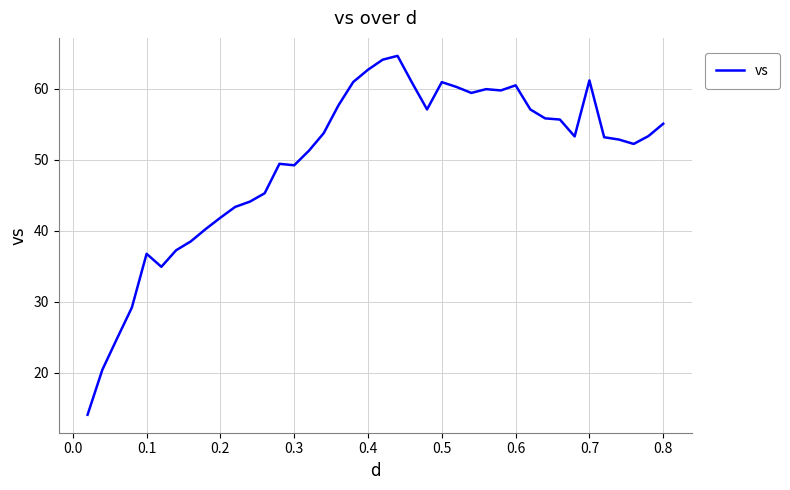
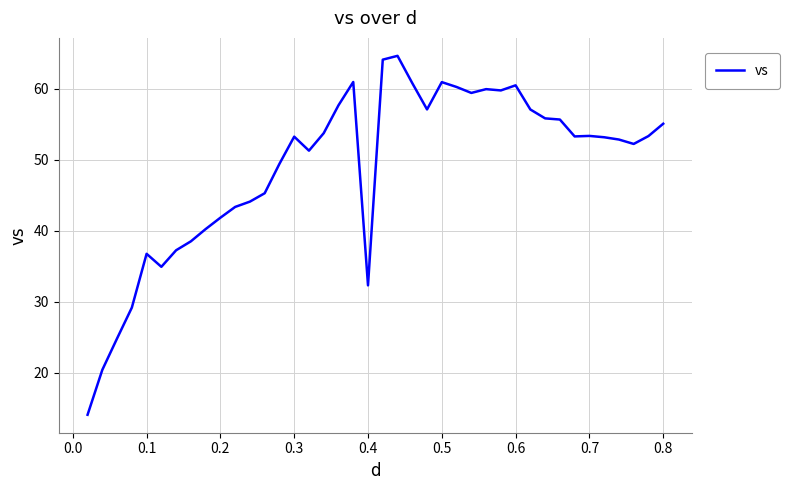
0.3: 49 -> 53
0.4: 63 -> 32
0.7: 61 -> 53
